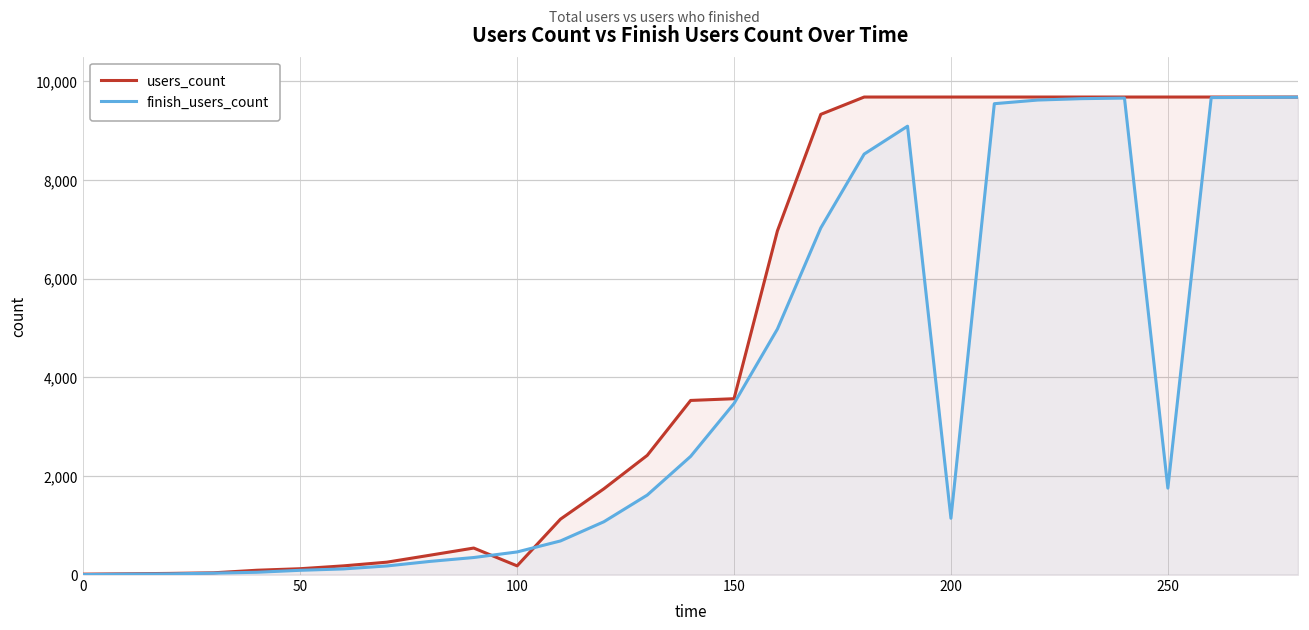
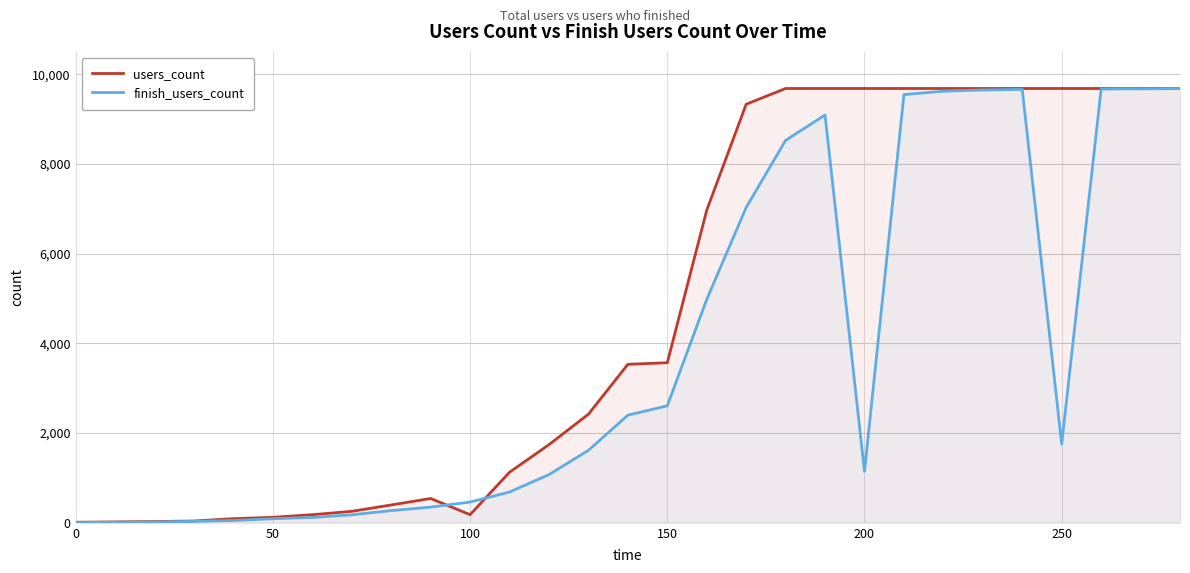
finish_users_count, 150: 3,500 -> 2,600
